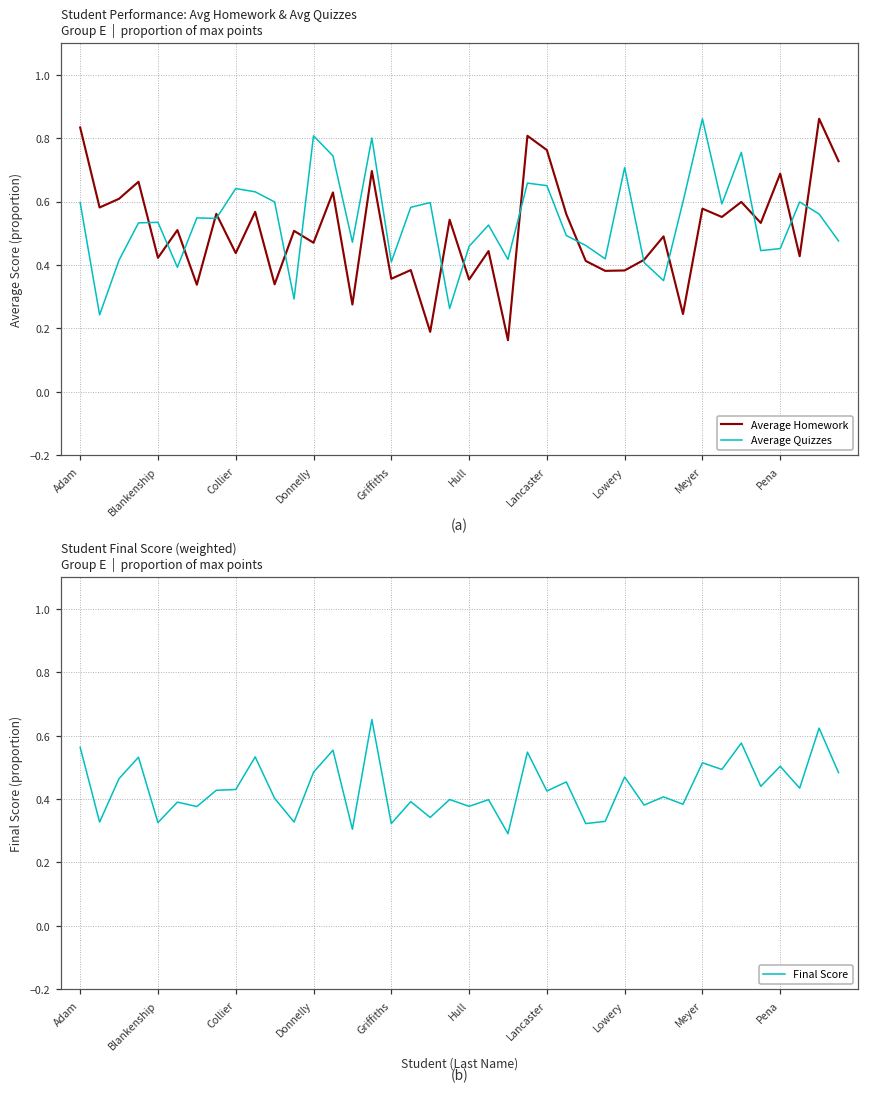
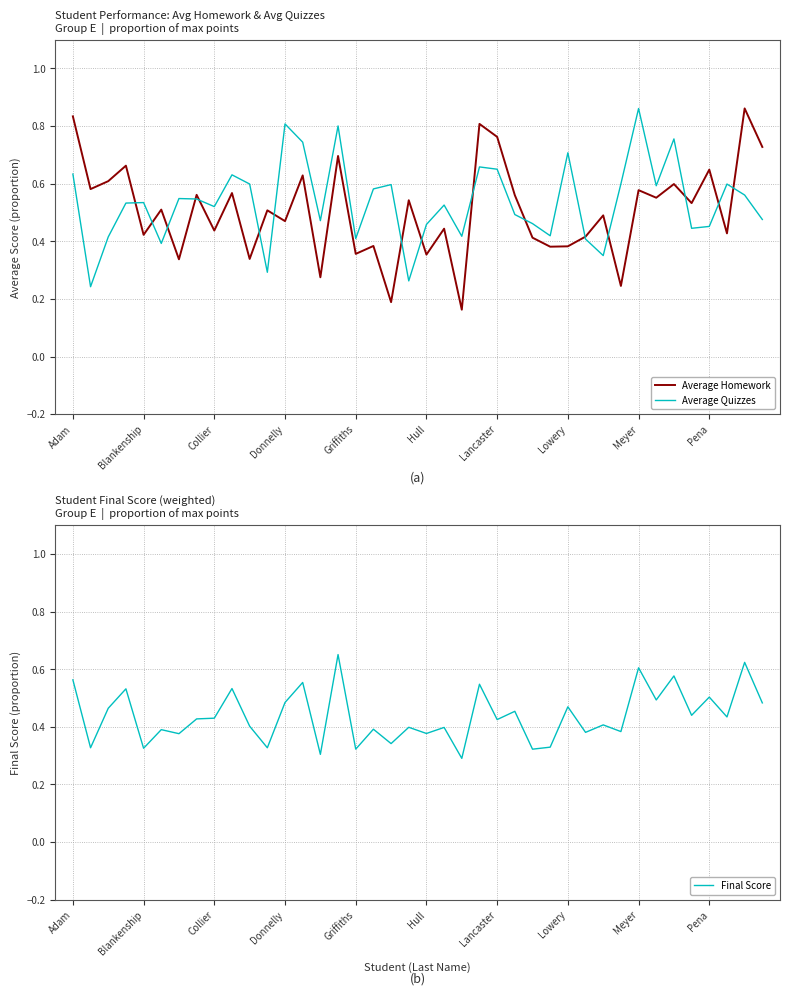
Student Performance: Avg Homework & Avg Quizzes Group E | proportion of max points, Average Quizzes, Adam: 0.60 -> 0.63
Student Performance: Avg Homework & Avg Quizzes Group E | proportion of max points, Average Quizzes, Collier: 0.64 -> 0.52
Student Performance: Avg Homework & Avg Quizzes Group E | proportion of max points, Average Homework, Pena: 0.69 -> 0.65
Student Final Score (weighted) Group E | proportion of max points, Meyer: 0.51 -> 0.60
